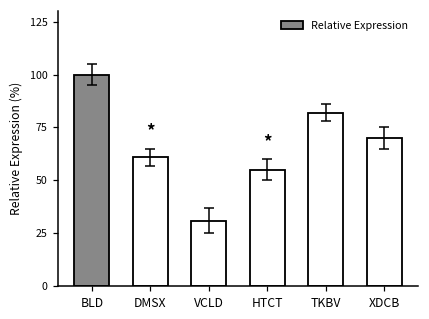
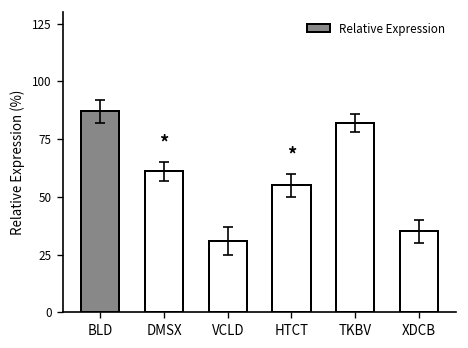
Relative Expression, BLD: 100 -> 87
Relative Expression, XDCB: 70 -> 35
